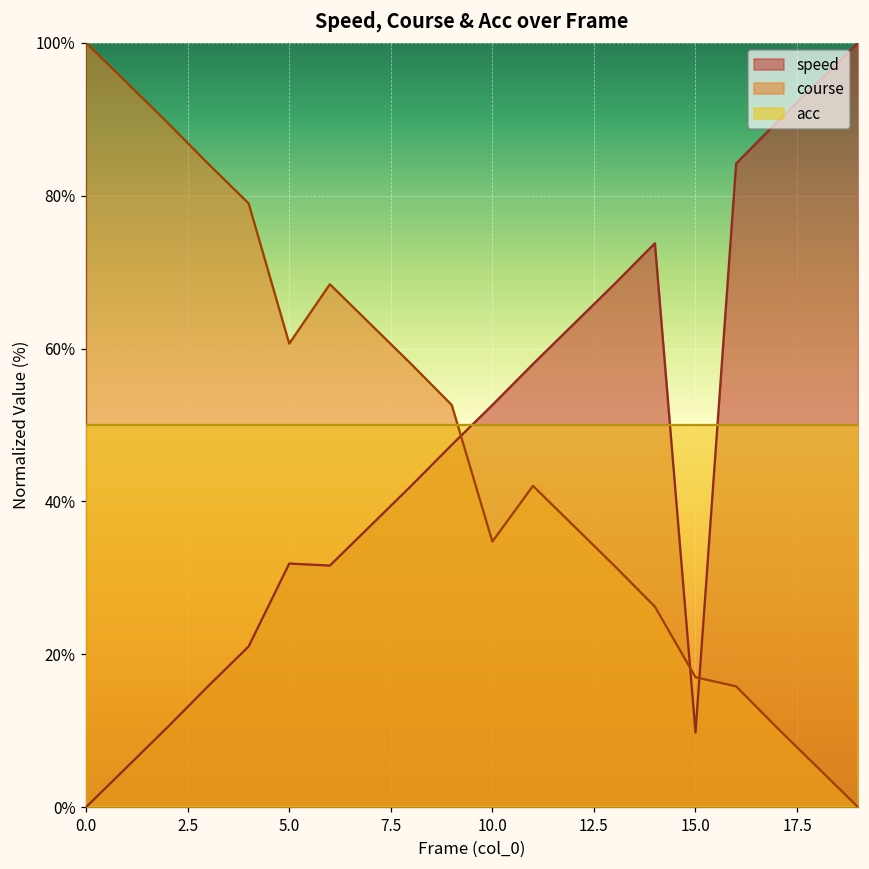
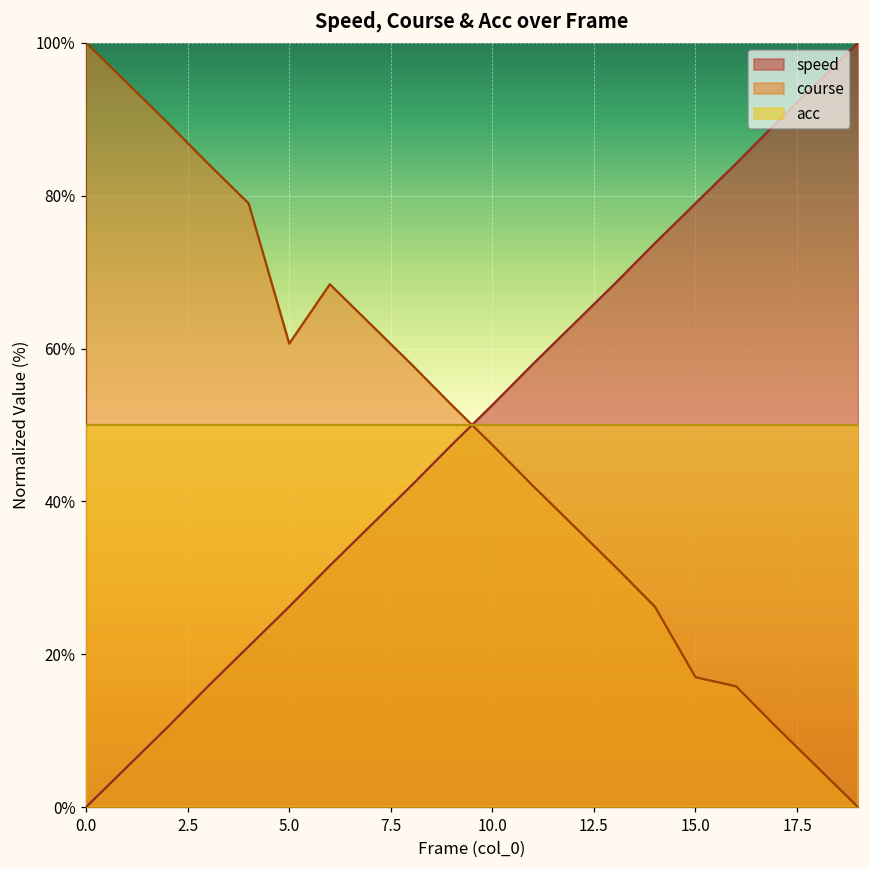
speed, 5.0: 32% -> 26%
course, 10.0: 35% -> 47%
speed, 15.0: 10% -> 79%
